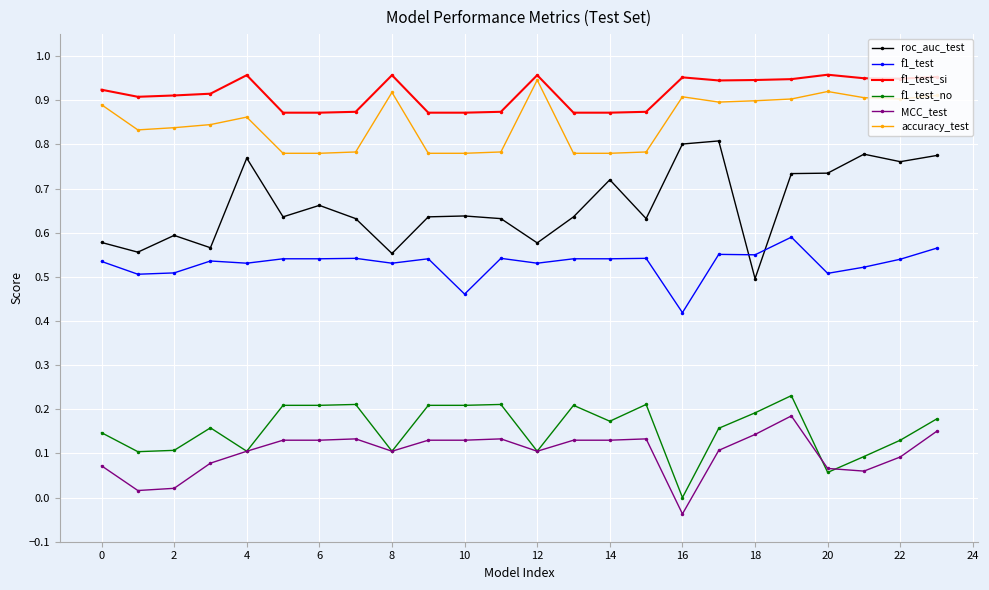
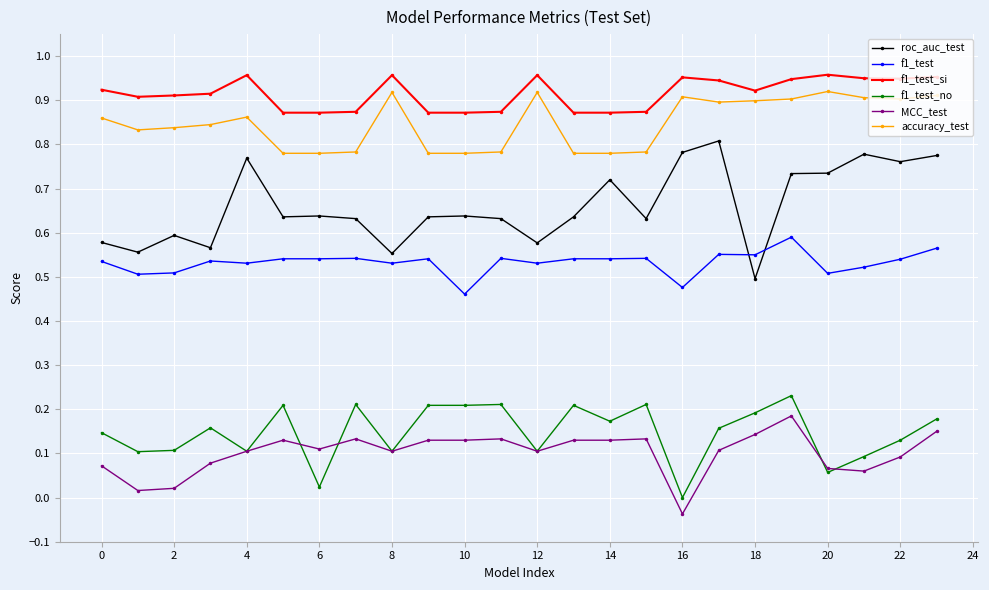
accuracy_test, 0: 0.89 -> 0.86
roc_auc_test, 6: 0.66 -> 0.64
f1_test_no, 6: 0.21 -> 0.02
MCC_test, 6: 0.13 -> 0.11
accuracy_test, 12: 0.95 -> 0.92
roc_auc_test, 16: 0.80 -> 0.78
f1_test, 16: 0.42 -> 0.48
f1_test_si, 18: 0.95 -> 0.92
